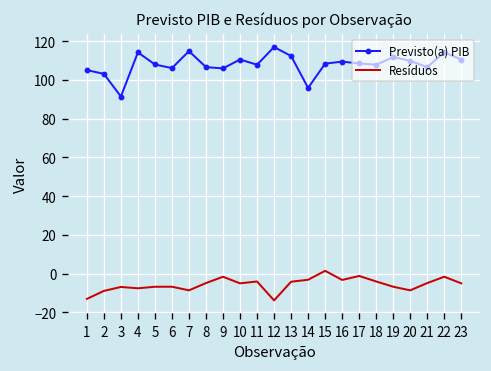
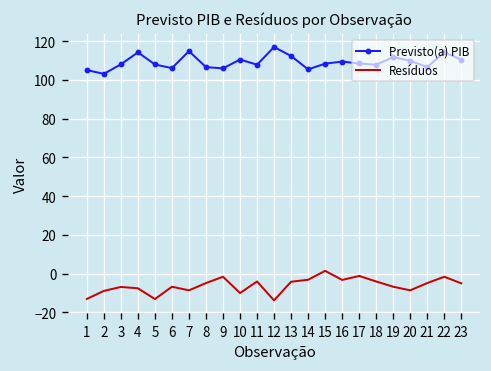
Previsto(a) PIB, 3: 91 -> 108
Resíduos, 5: -7 -> -13
Resíduos, 10: -5 -> -10
Previsto(a) PIB, 14: 96 -> 105
